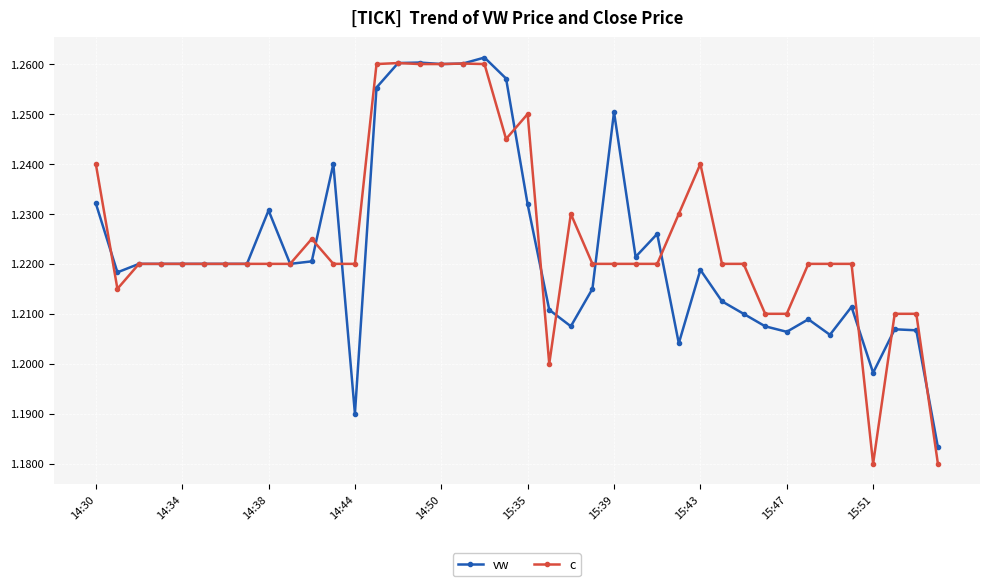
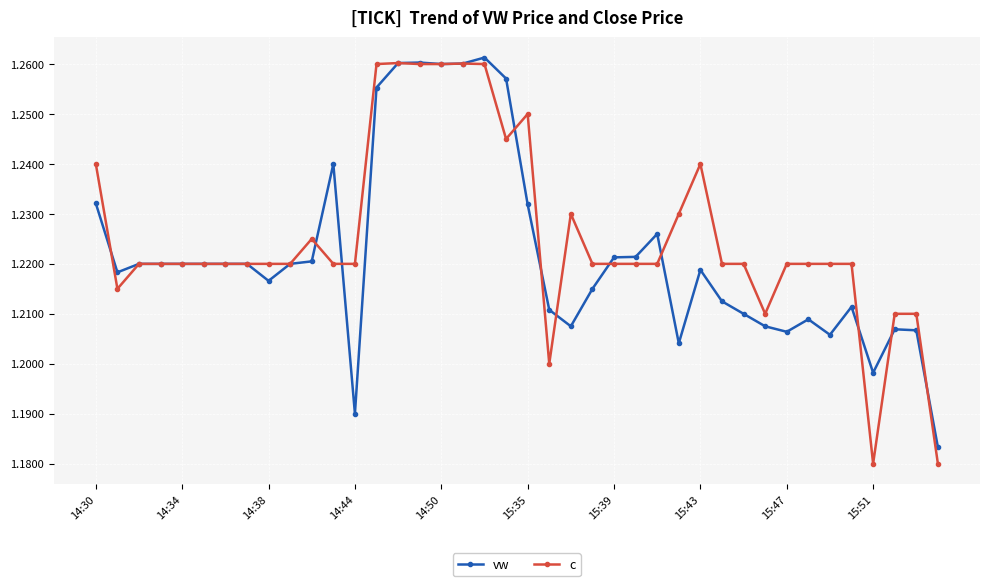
vw, 14:38: 1.231 -> 1.217
vw, 15:39: 1.250 -> 1.221
c, 15:47: 1.21 -> 1.22
